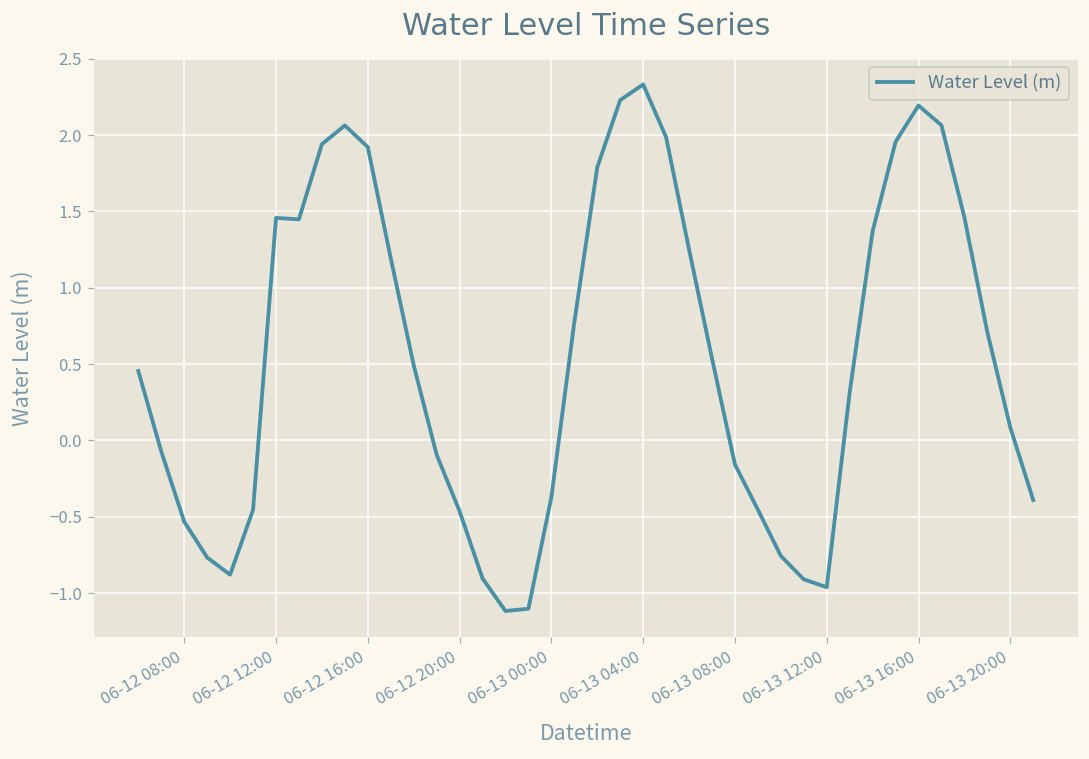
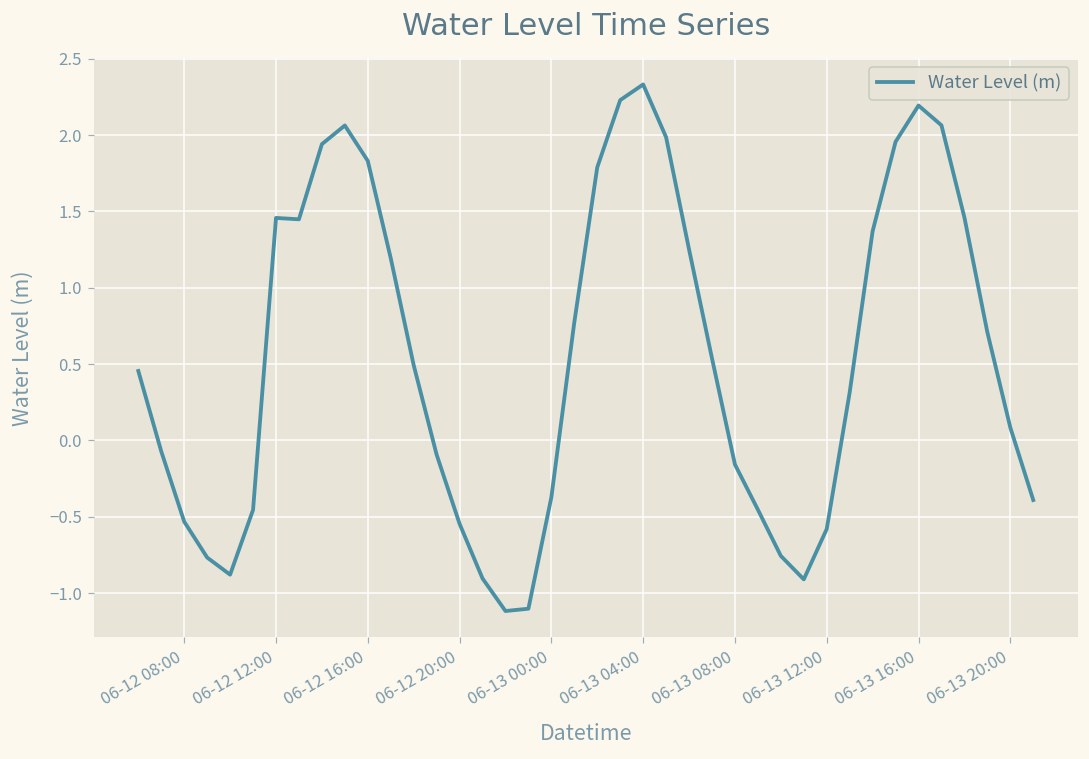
06-12 16:00: 1.92 -> 1.83
06-12 20:00: -0.46 -> -0.55
06-13 12:00: -0.96 -> -0.58
